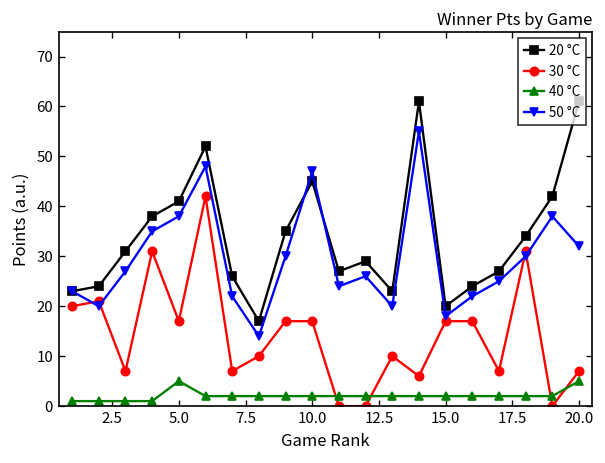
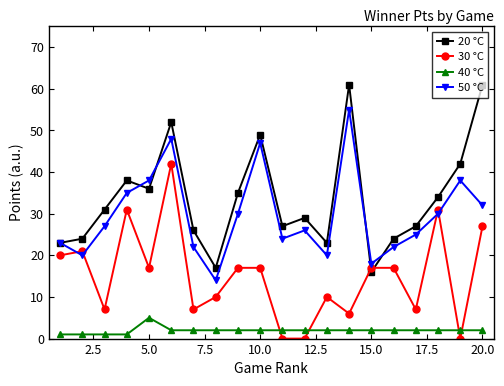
20 °C, 5.0: 41 -> 36
20 °C, 10.0: 45 -> 49
20 °C, 15.0: 20 -> 16
30 °C, 20.0: 7 -> 27
40 °C, 20.0: 5 -> 2
